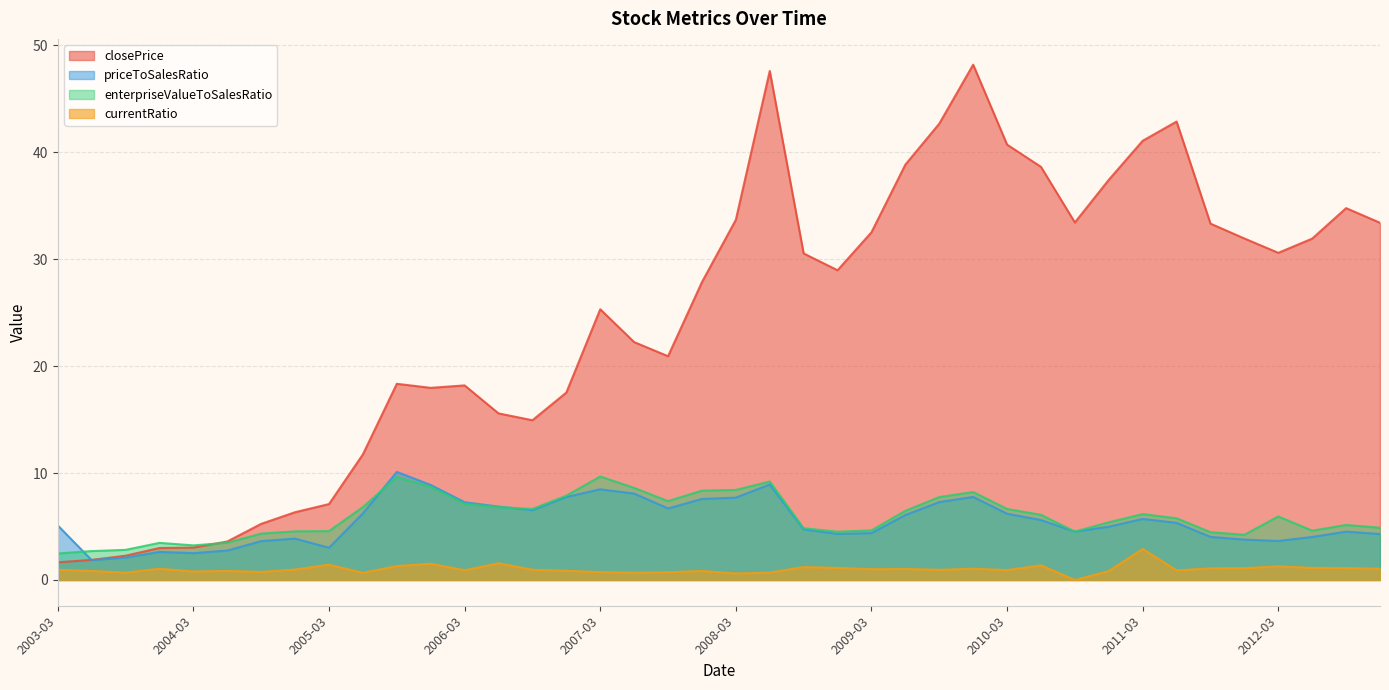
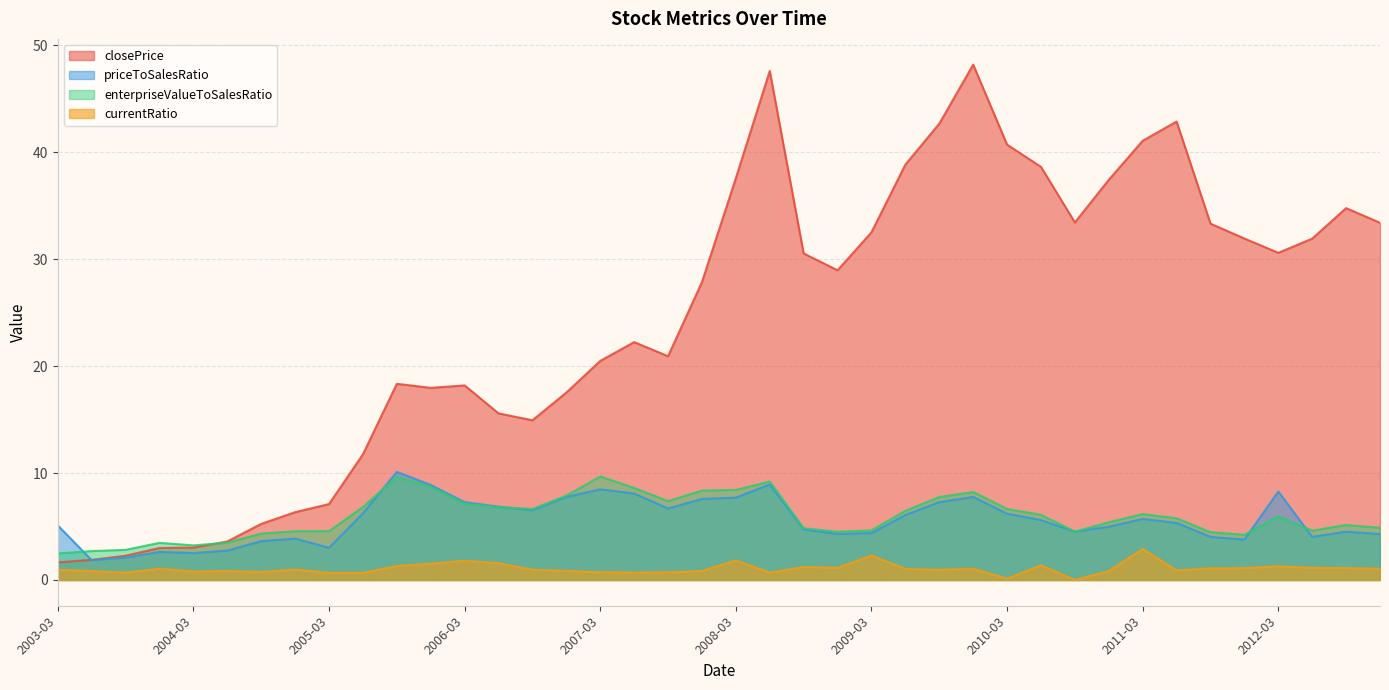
currentRatio, 2005-03: 1.4 -> 0.7
currentRatio, 2006-03: 0.9 -> 1.8
closePrice, 2007-03: 25.3 -> 20.5
closePrice, 2008-03: 33.7 -> 37.6
currentRatio, 2008-03: 0.6 -> 1.8
currentRatio, 2009-03: 1.0 -> 2.3
currentRatio, 2010-03: 0.9 -> 0.1
priceToSalesRatio, 2012-03: 3.6 -> 8.3
